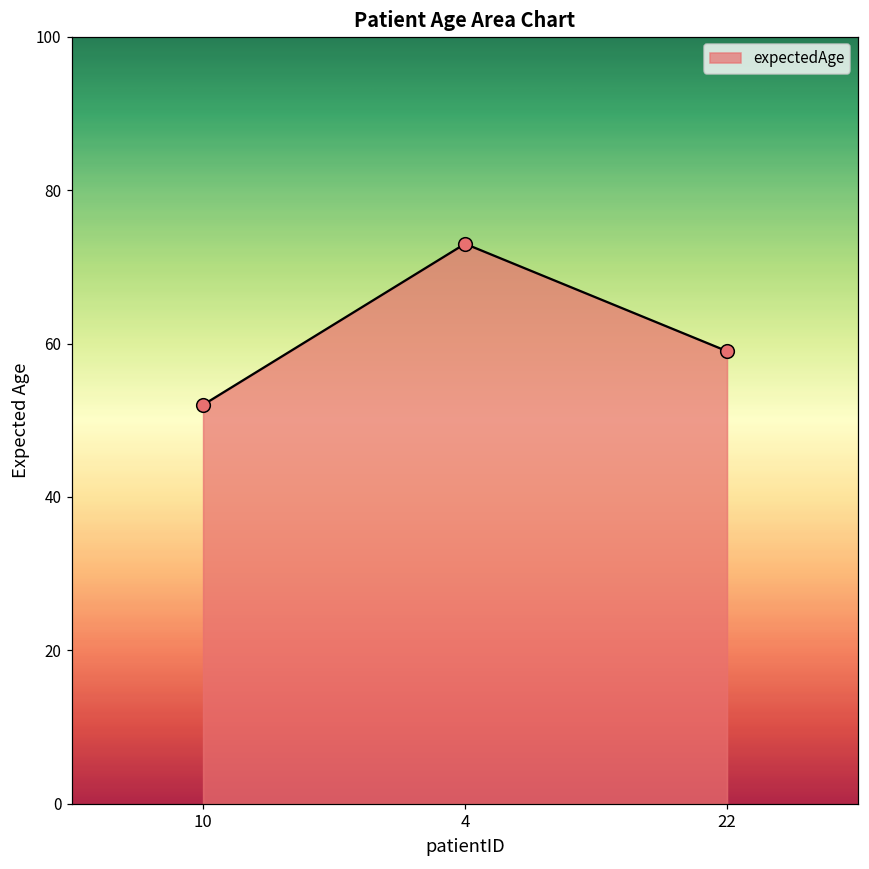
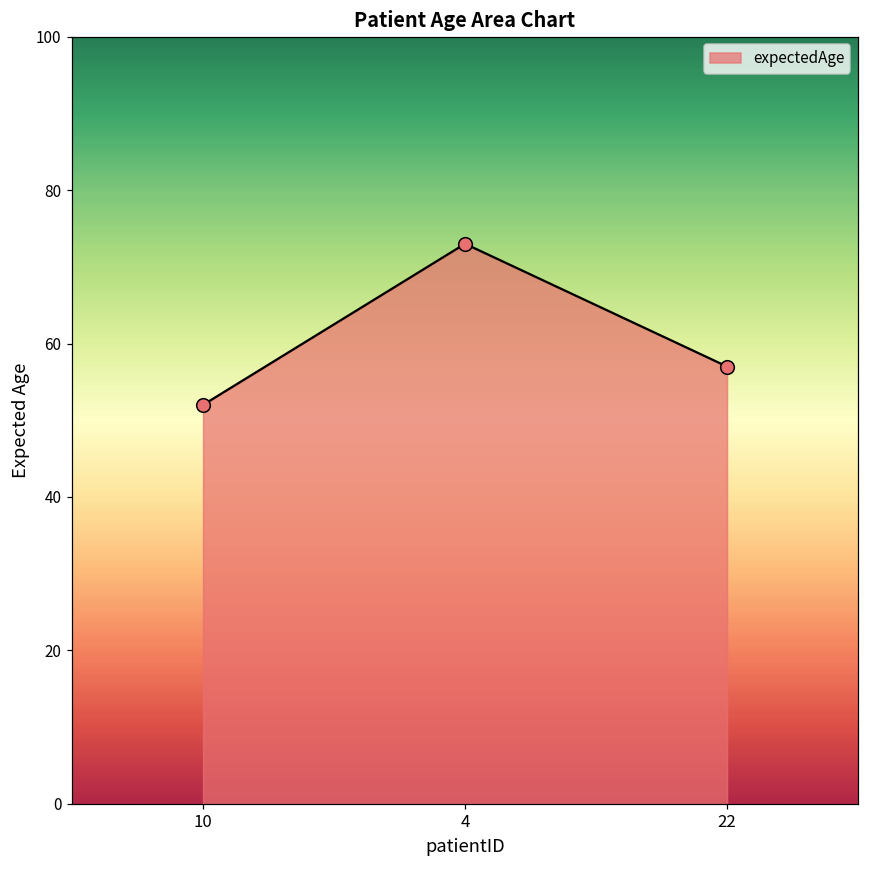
22: 59 -> 57
